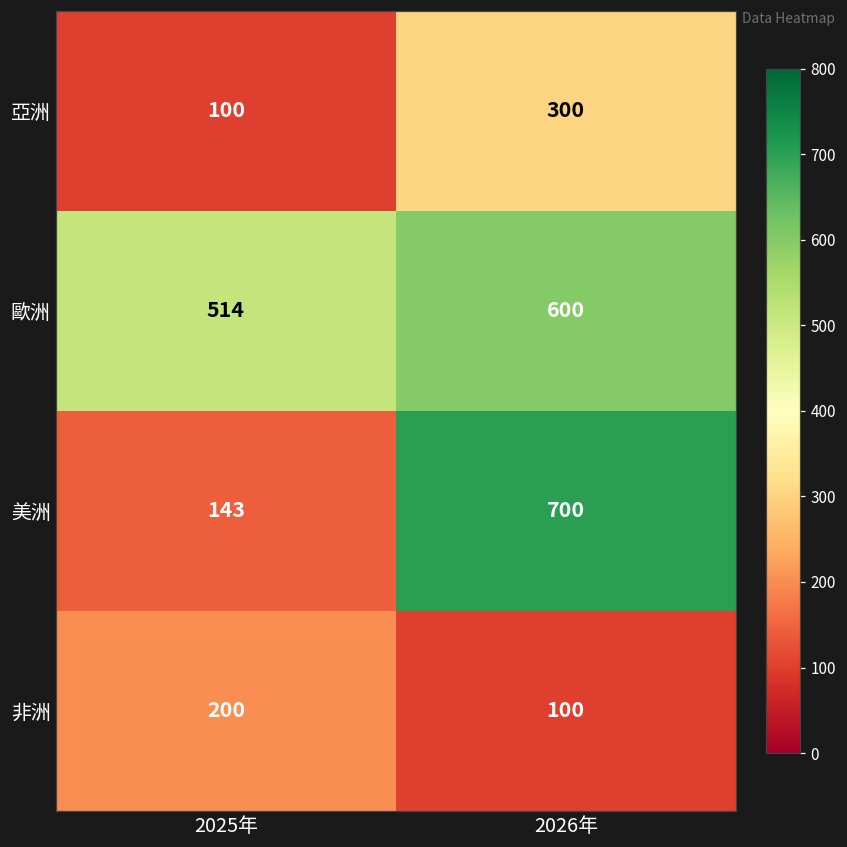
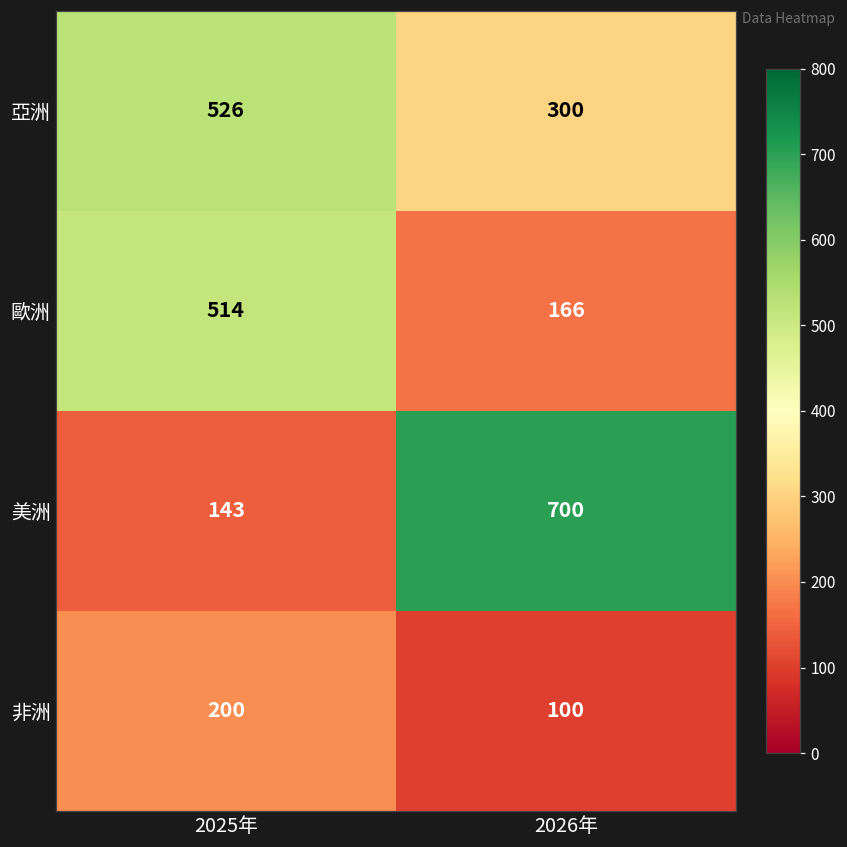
亞洲, 2025年: 100 -> 526
歐洲, 2026年: 600 -> 166
